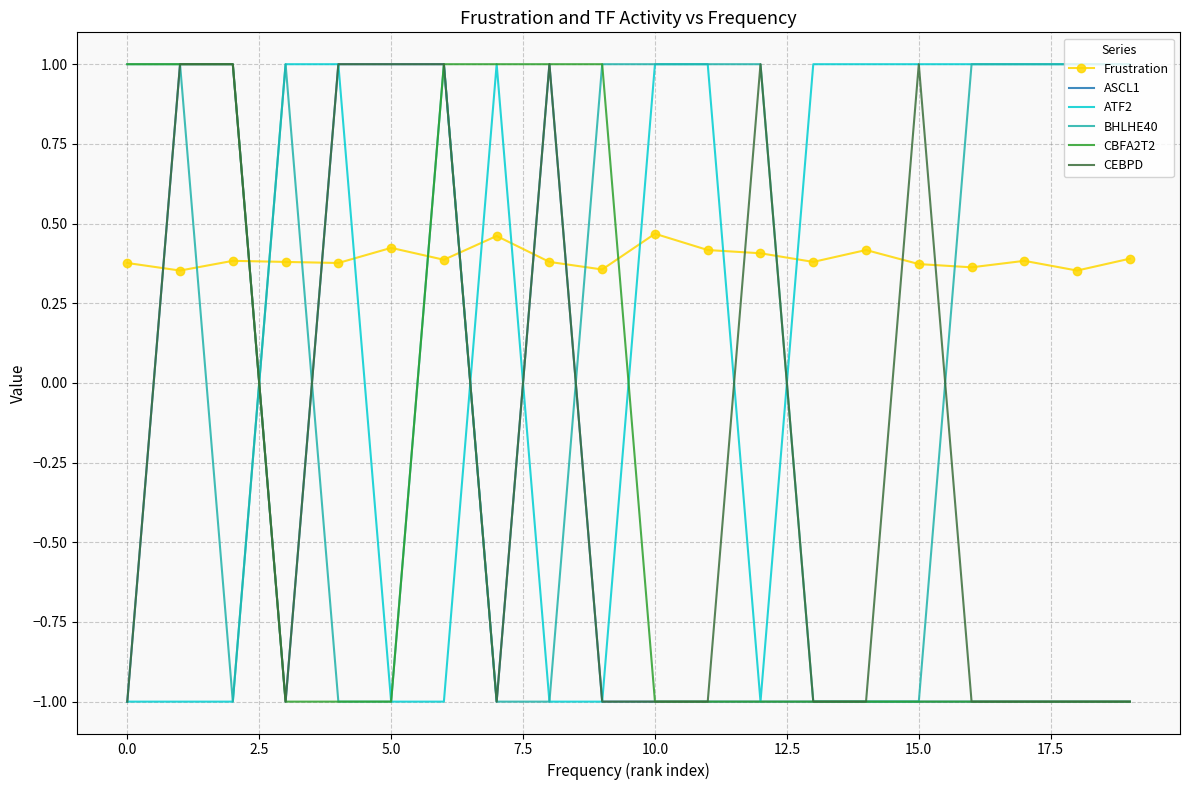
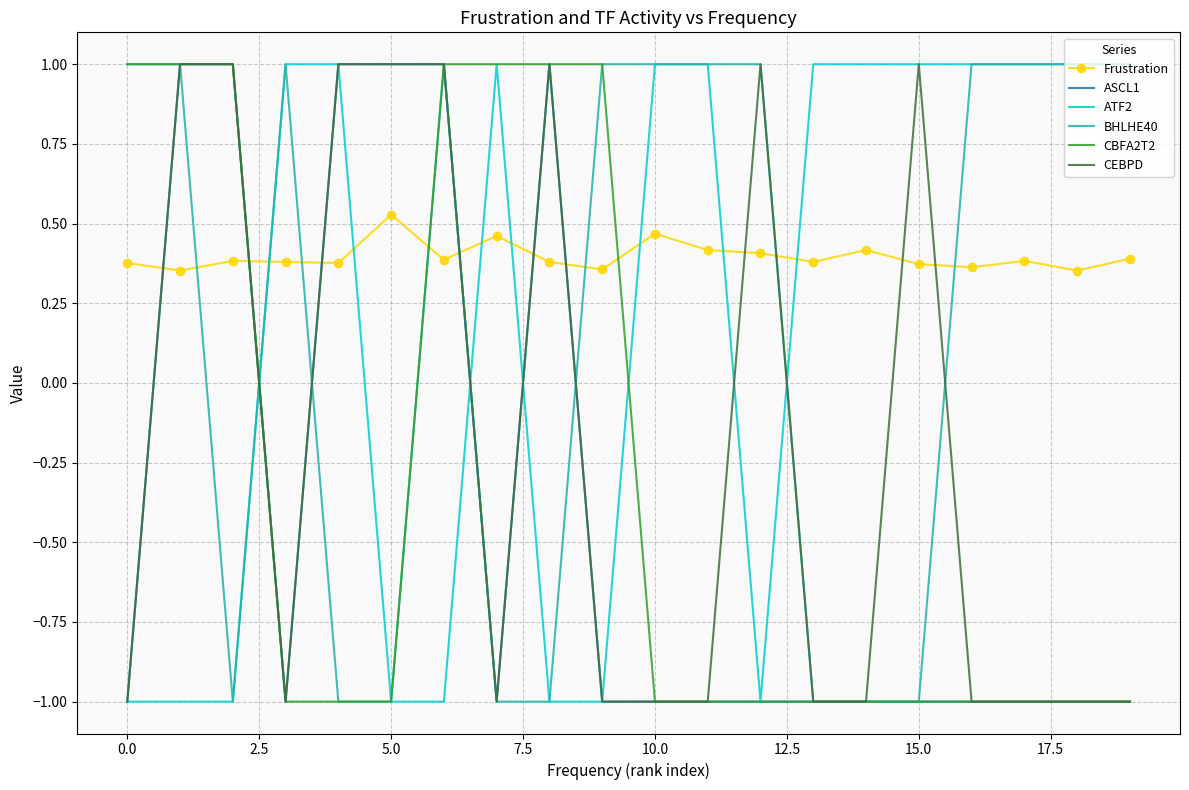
Frustration, 5.0: 0.42 -> 0.53
